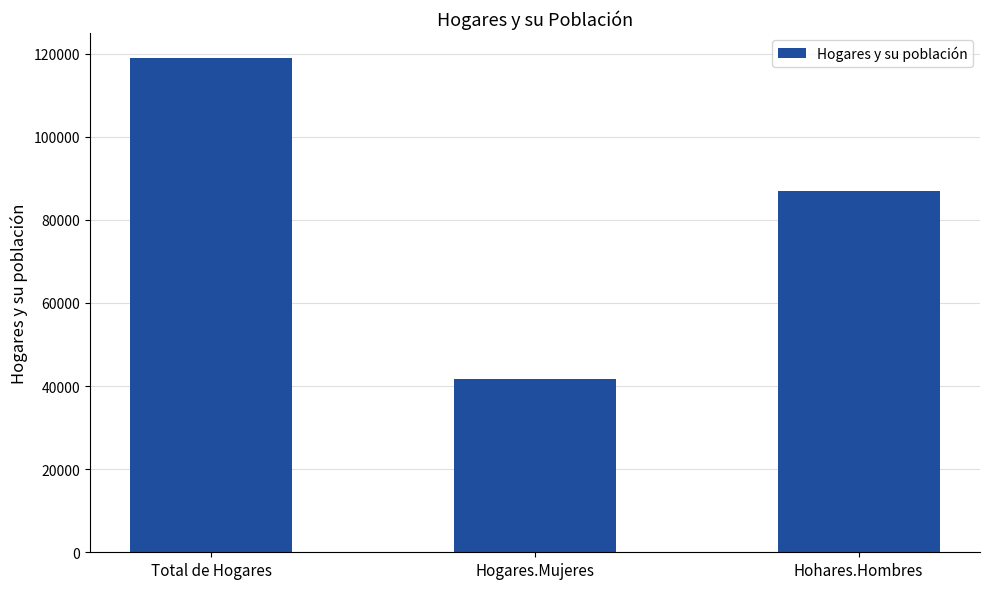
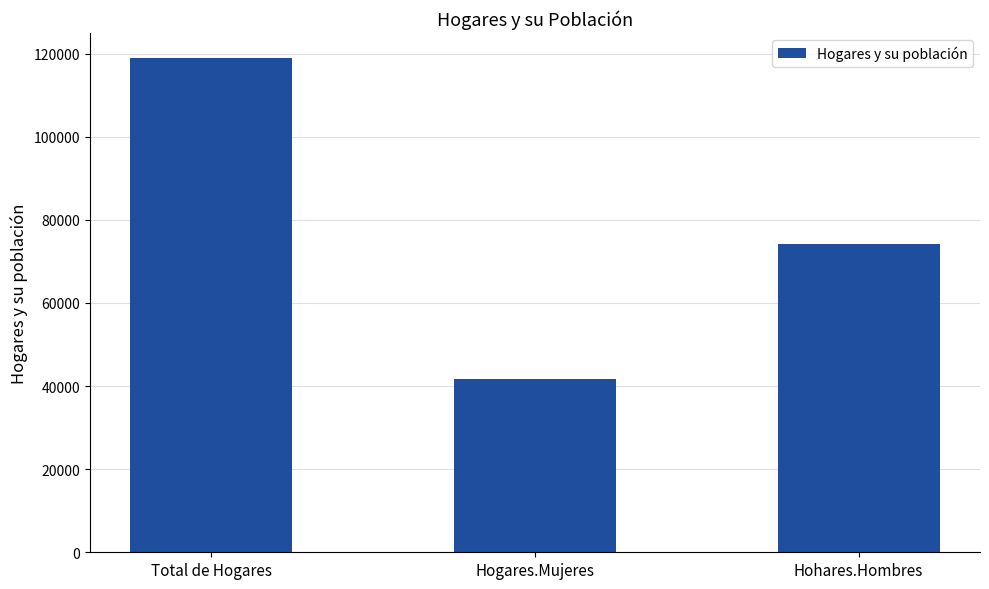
Hohares.Hombres: 87000 -> 74000
